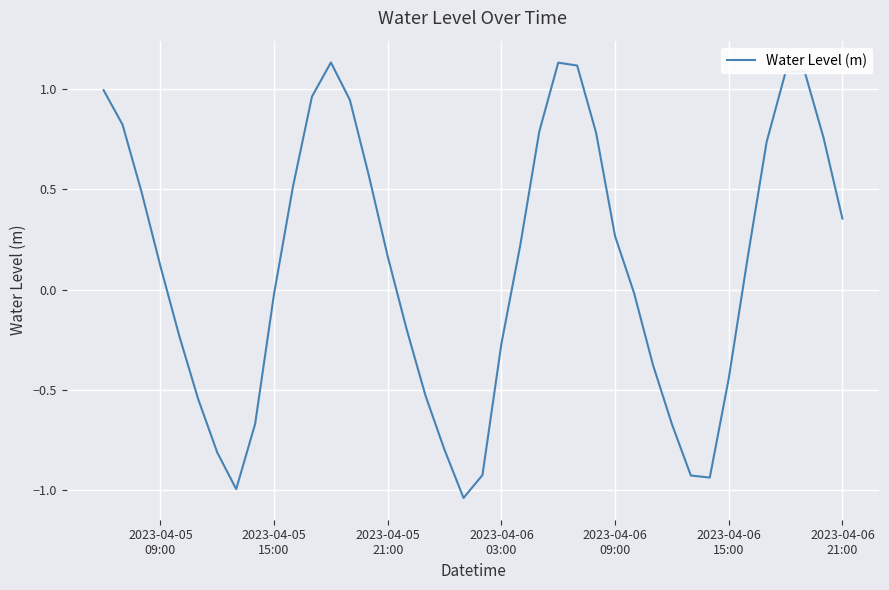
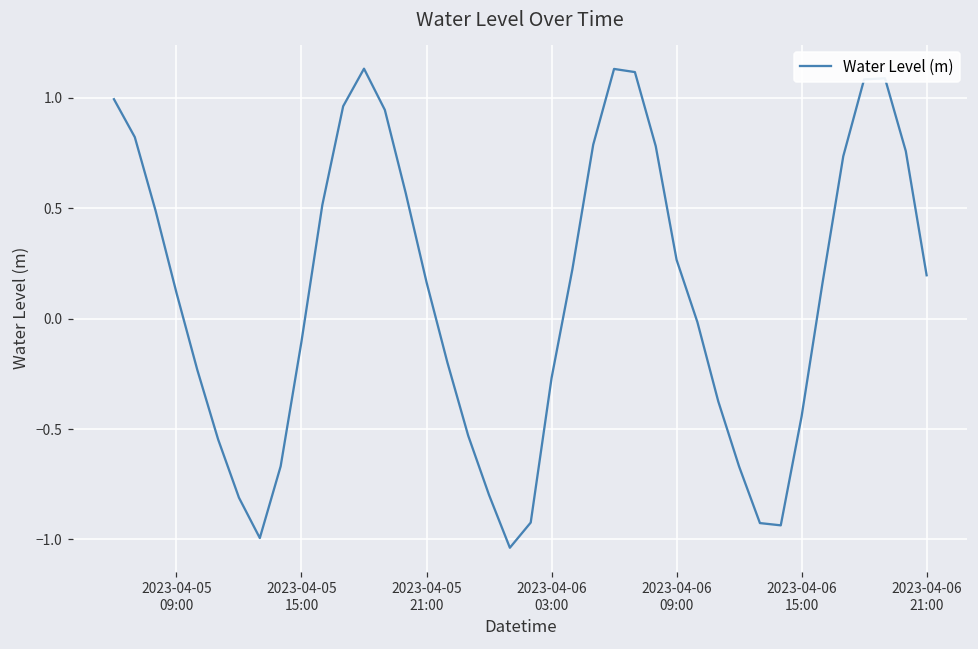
2023-04-05 15:00: -0.02 -> -0.10
2023-04-06 21:00: 0.35 -> 0.20
